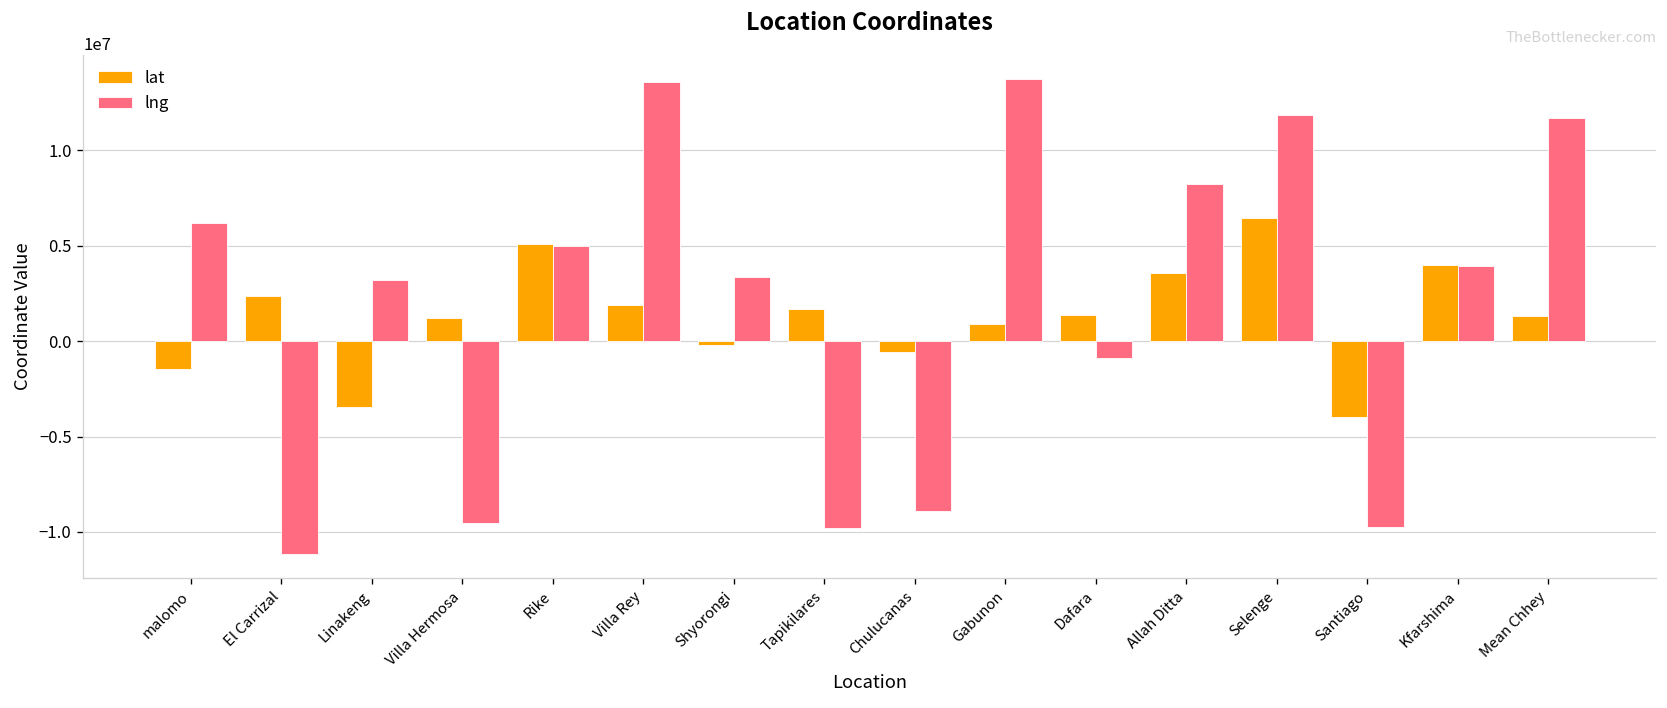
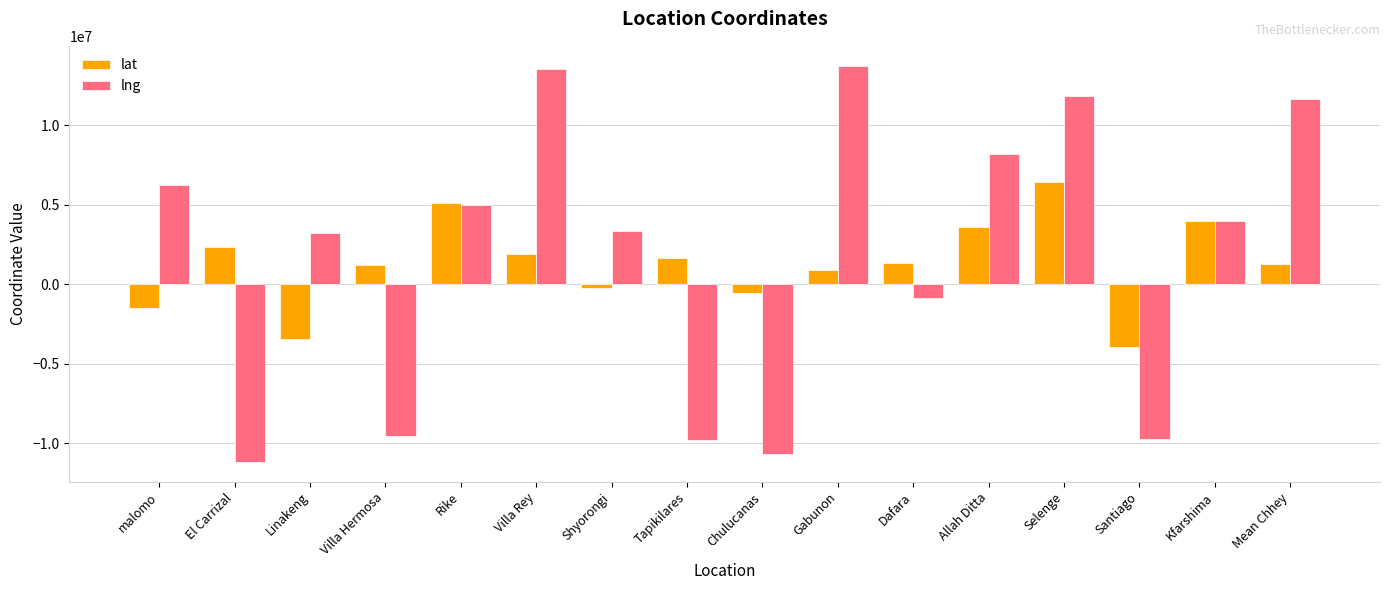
lng, Chulucanas: -8900000 -> -10700000
